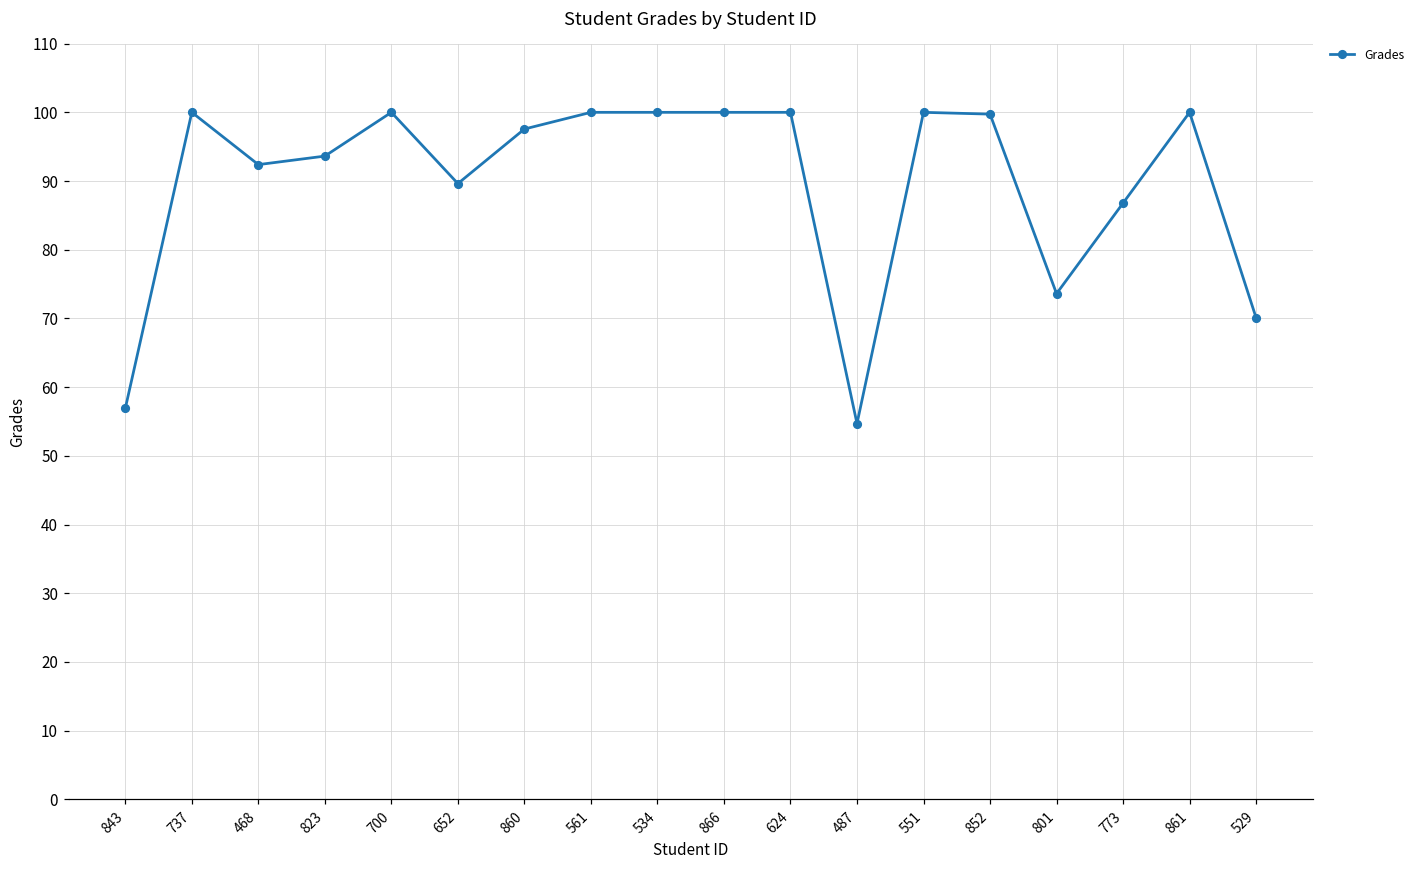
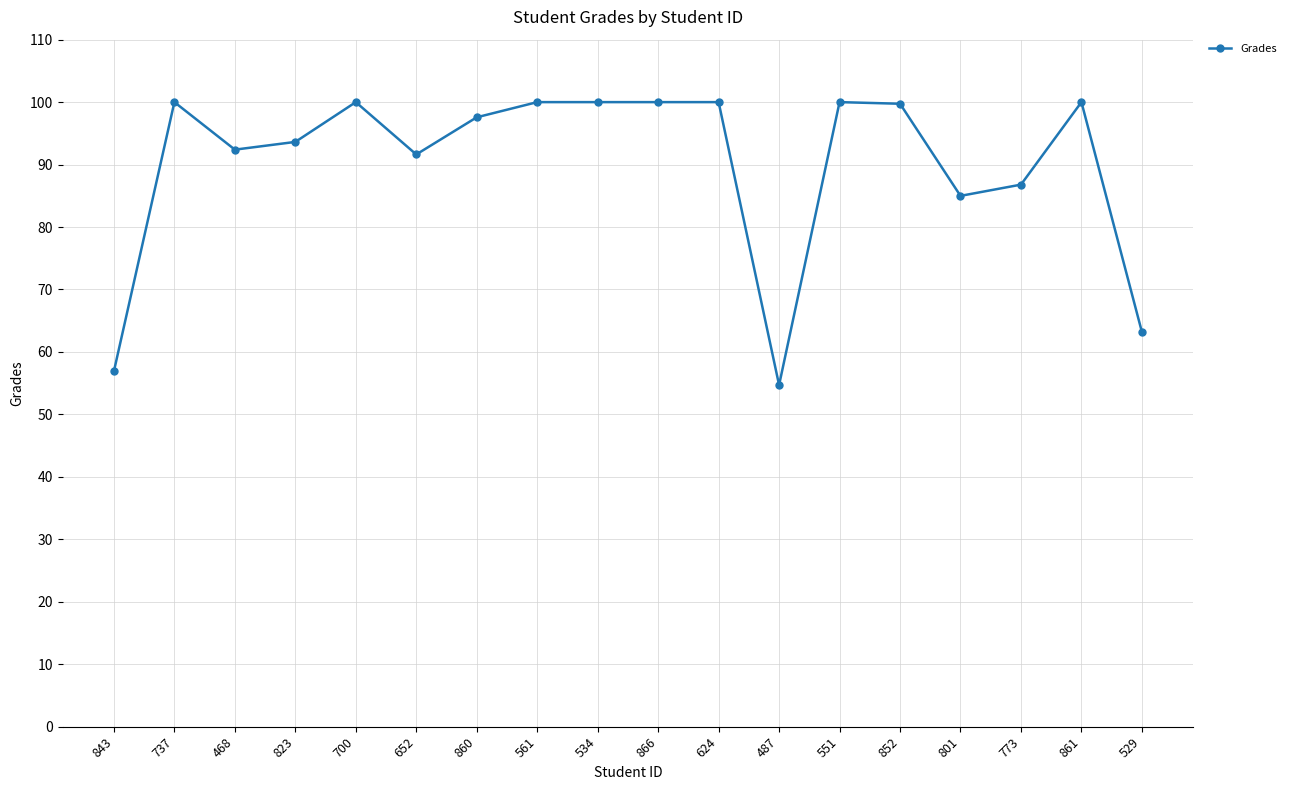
652: 90 -> 92
801: 74 -> 85
529: 70 -> 63
